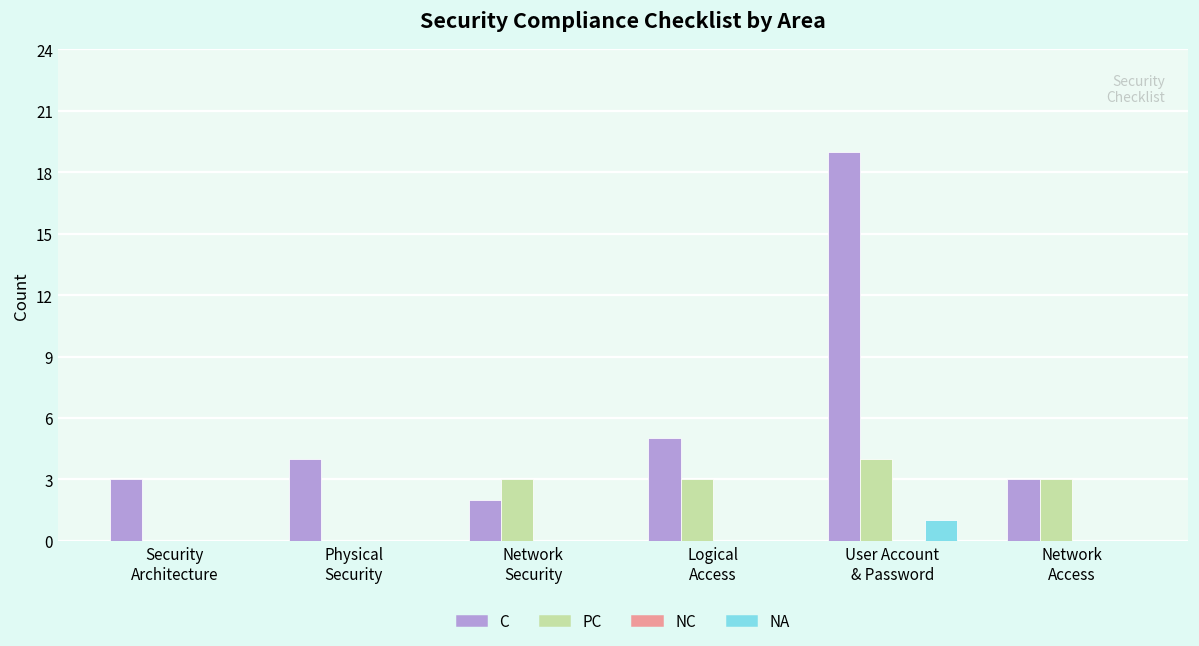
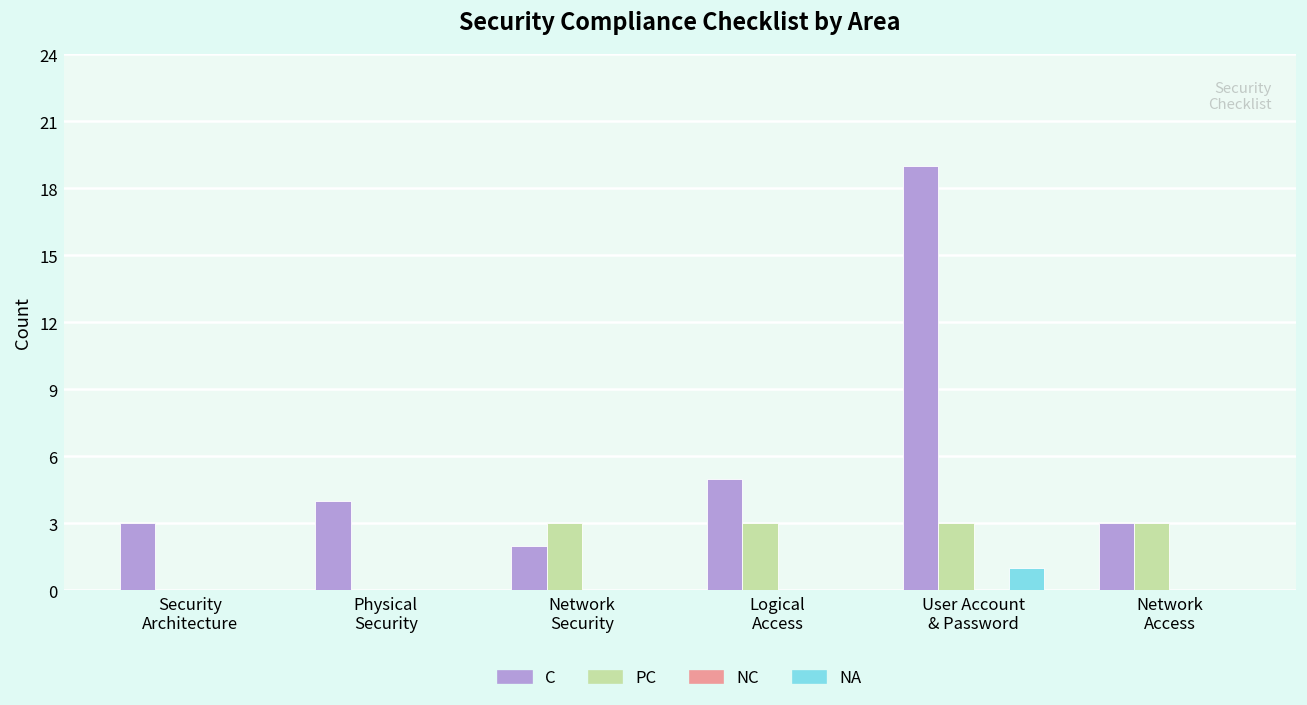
PC, User Account & Password: 4 -> 3
